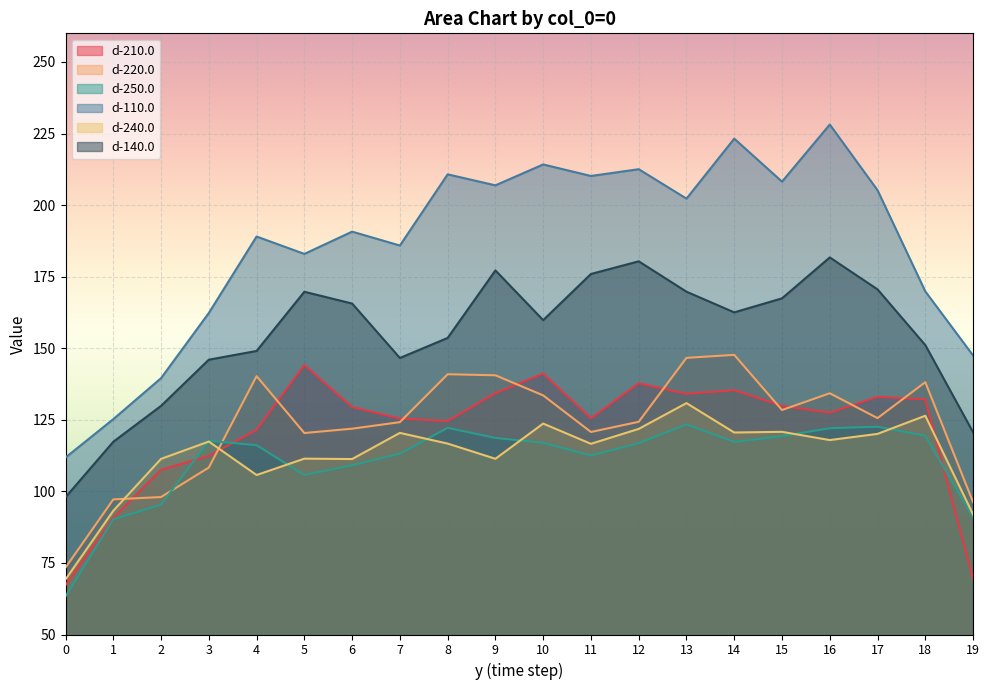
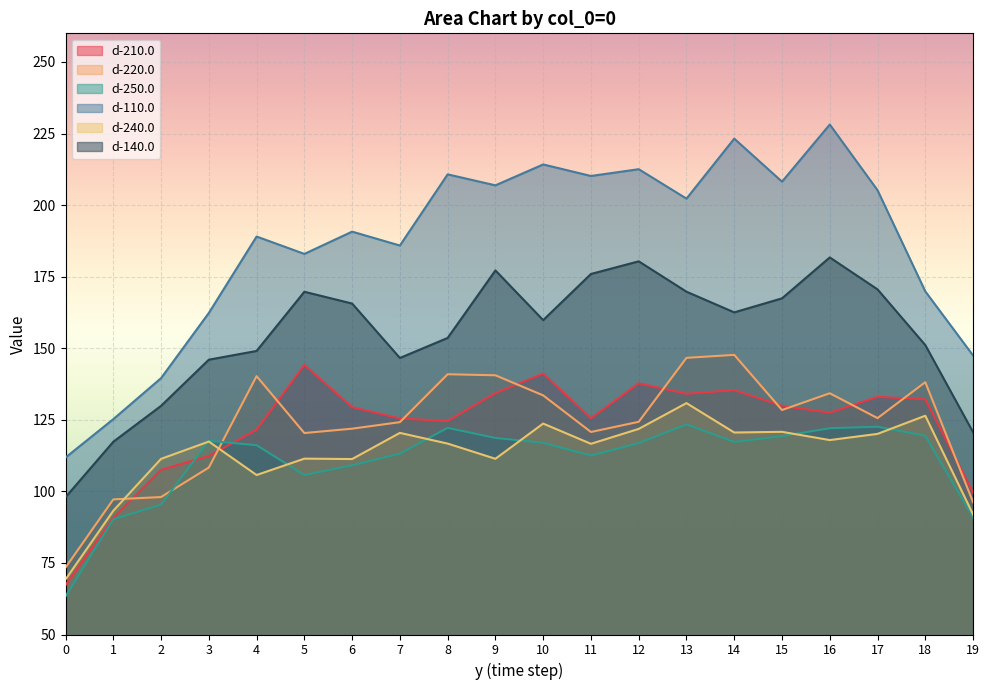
d-210.0, 19: 70 -> 100
